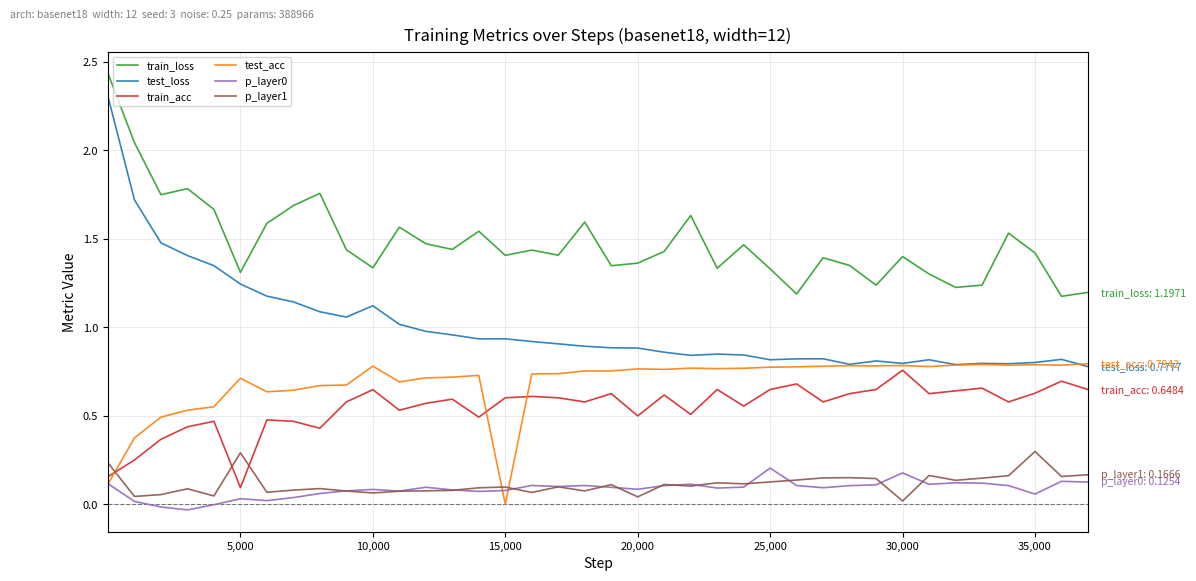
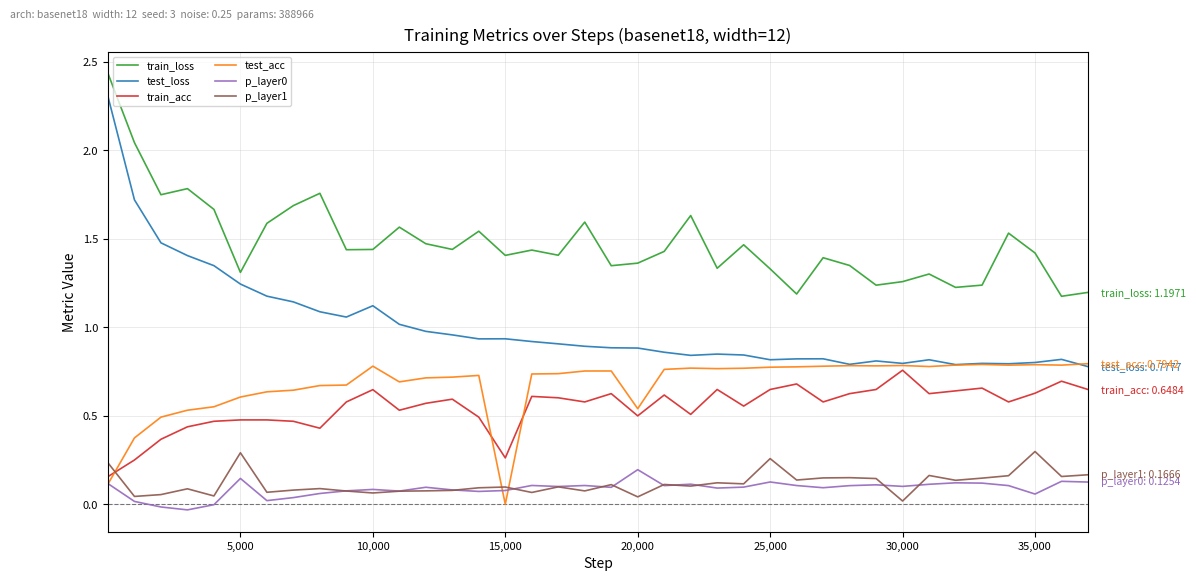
train_acc, 5,000: 0.09 -> 0.48
test_acc, 5,000: 0.71 -> 0.61
p_layer0, 5,000: 0.03 -> 0.15
train_loss, 10,000: 1.34 -> 1.44
train_acc, 15,000: 0.60 -> 0.26
test_acc, 20,000: 0.76 -> 0.54
p_layer0, 20,000: 0.08 -> 0.20
p_layer0, 25,000: 0.20 -> 0.13
p_layer1, 25,000: 0.13 -> 0.26
train_loss, 30,000: 1.40 -> 1.26
p_layer0, 30,000: 0.18 -> 0.10
